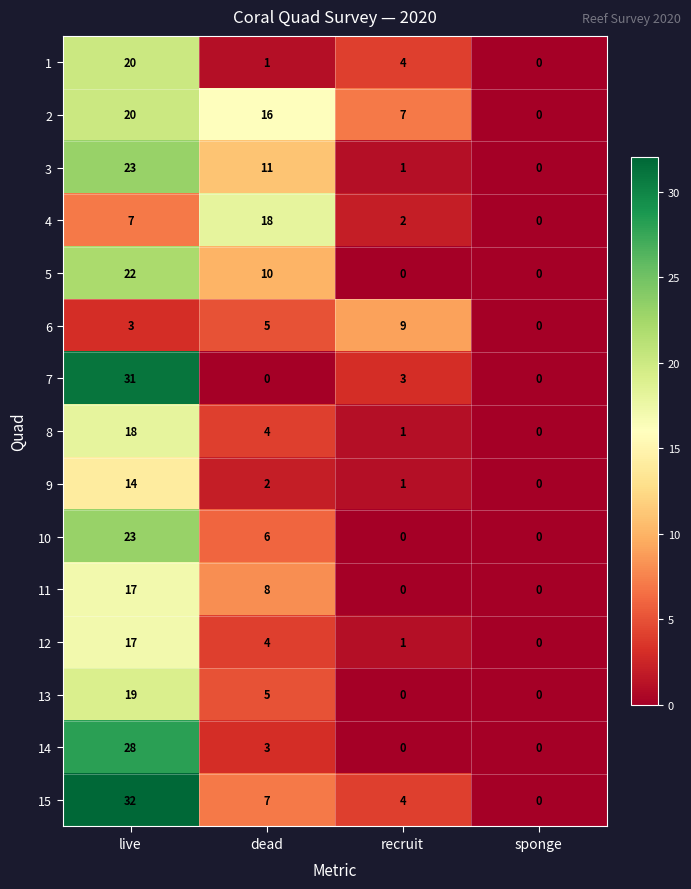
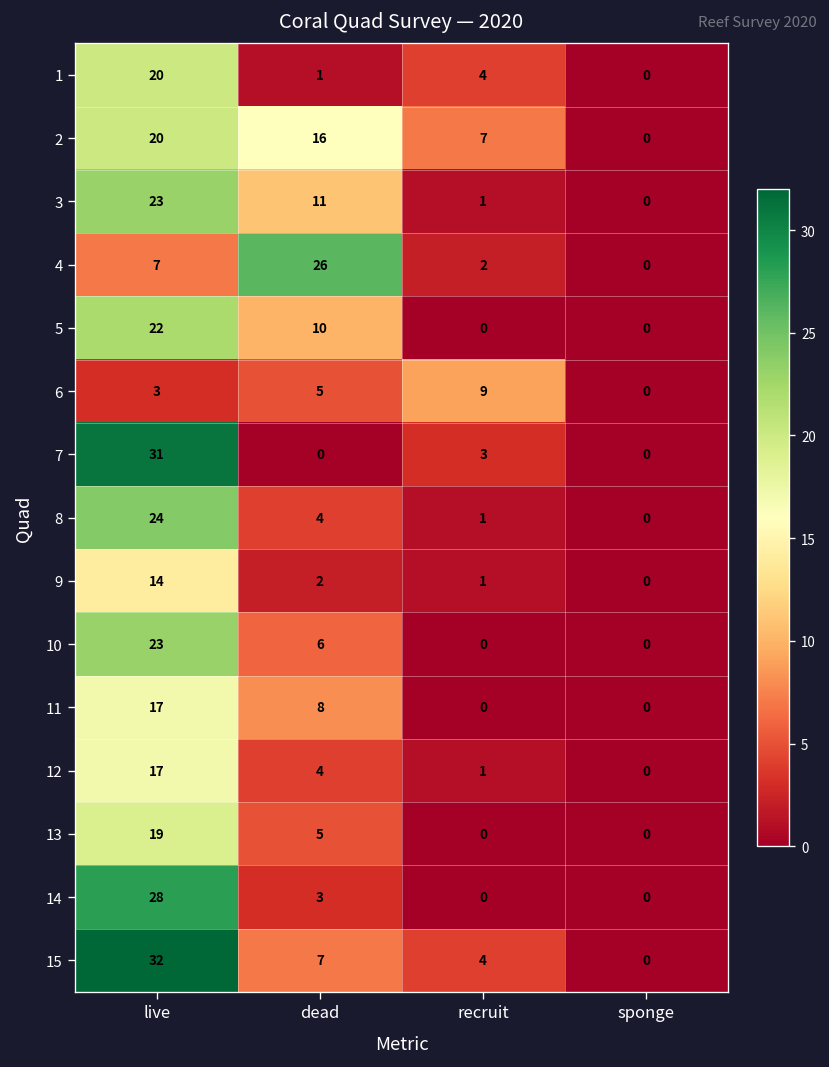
4, dead: 18 -> 26
8, live: 18 -> 24
